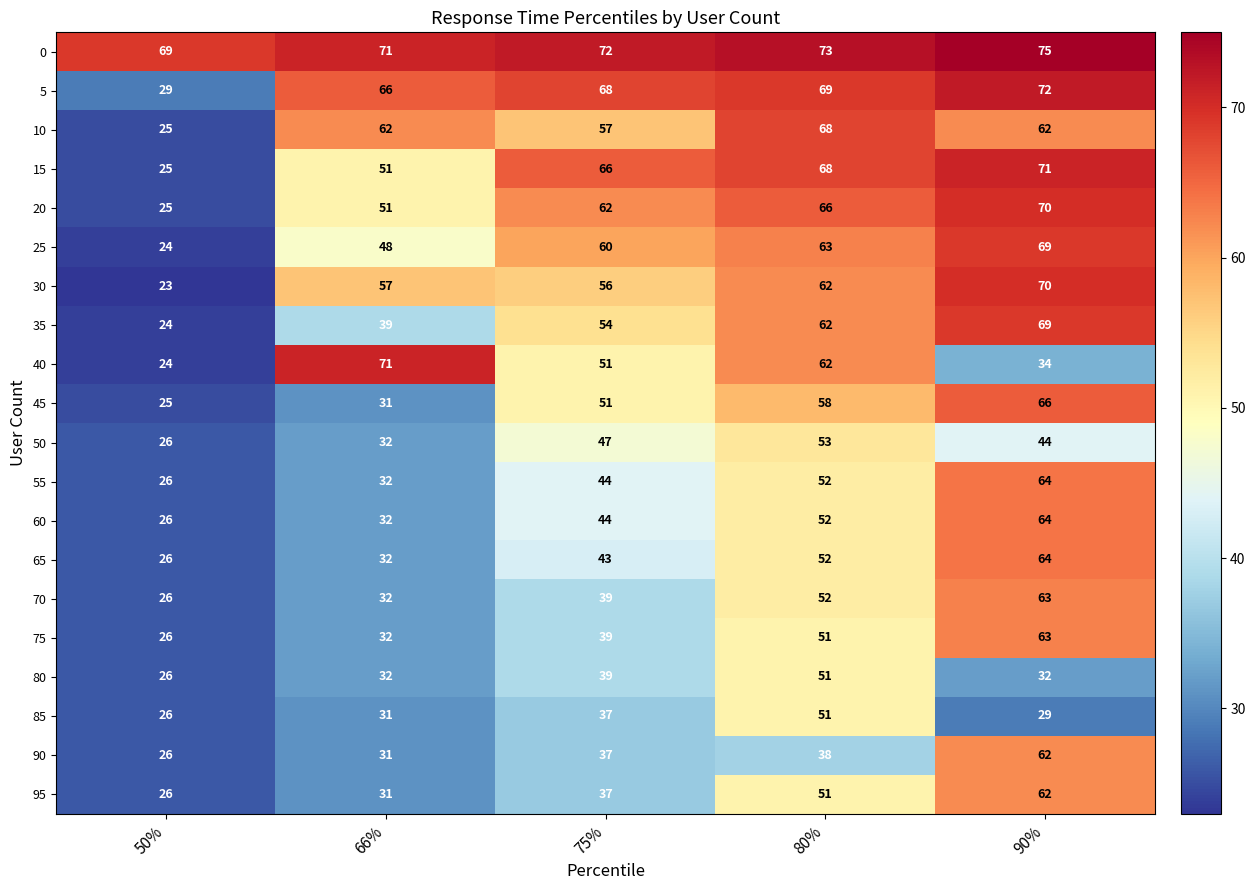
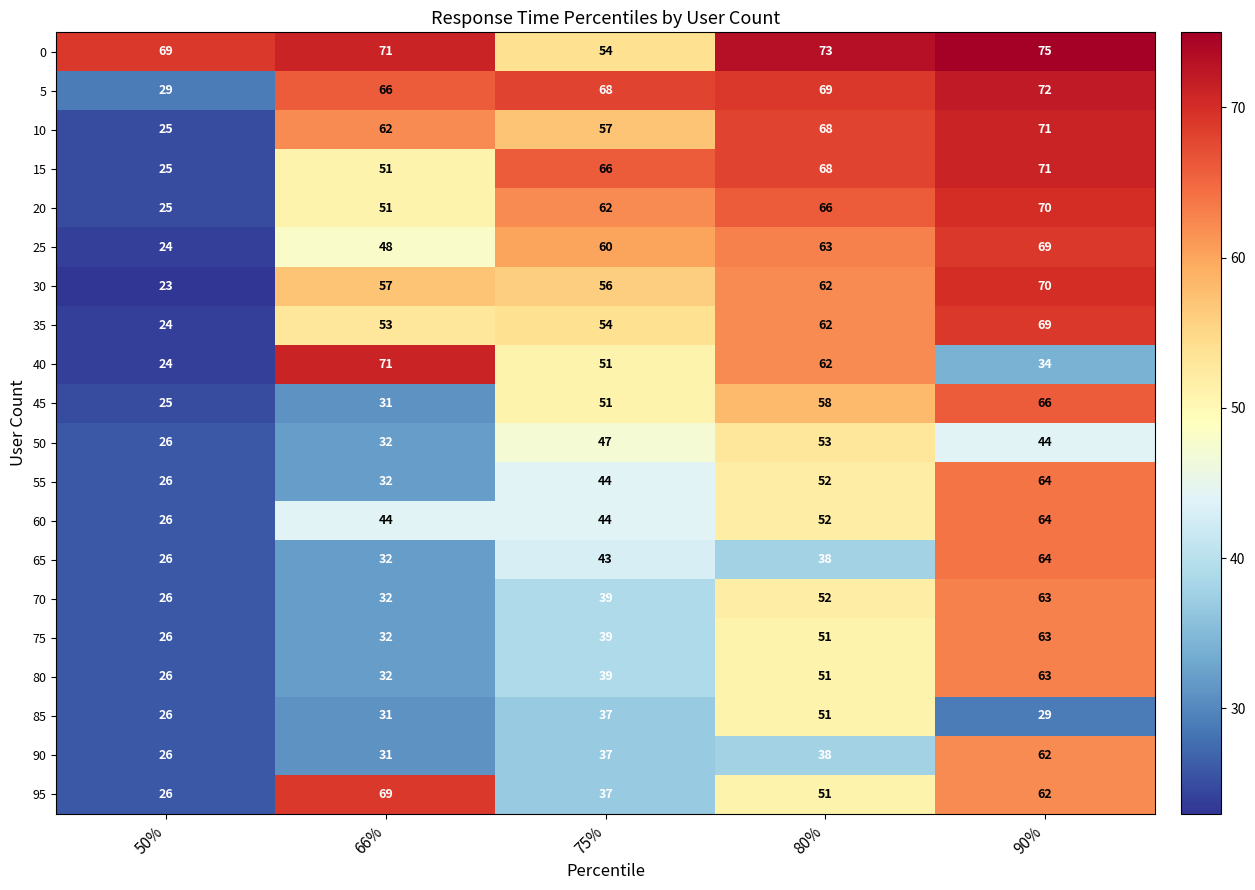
0, 75%: 72 -> 54
10, 90%: 62 -> 71
35, 66%: 39 -> 53
60, 66%: 32 -> 44
65, 80%: 52 -> 38
80, 90%: 32 -> 63
95, 66%: 31 -> 69
